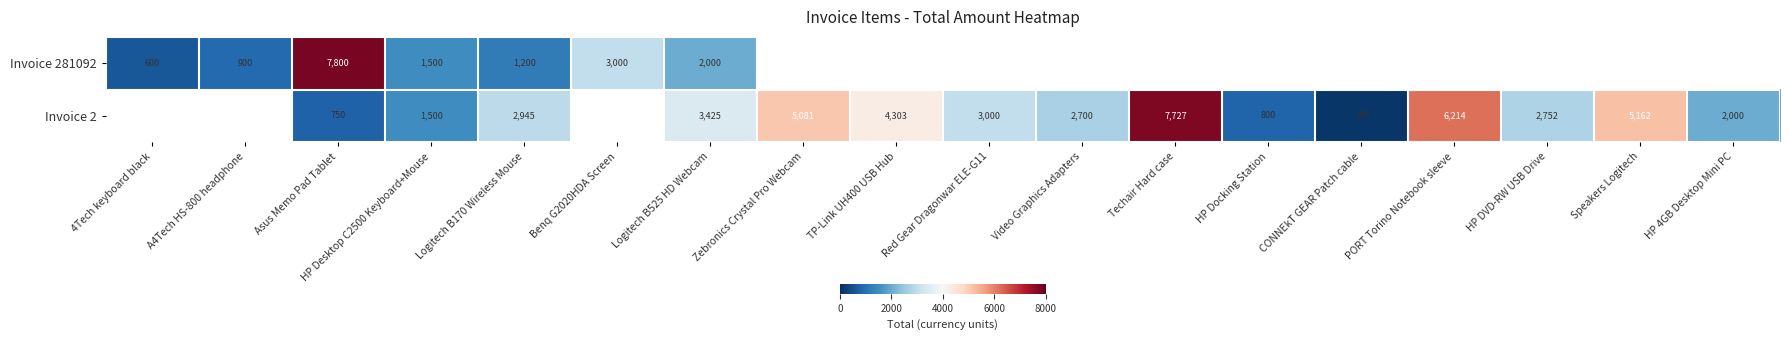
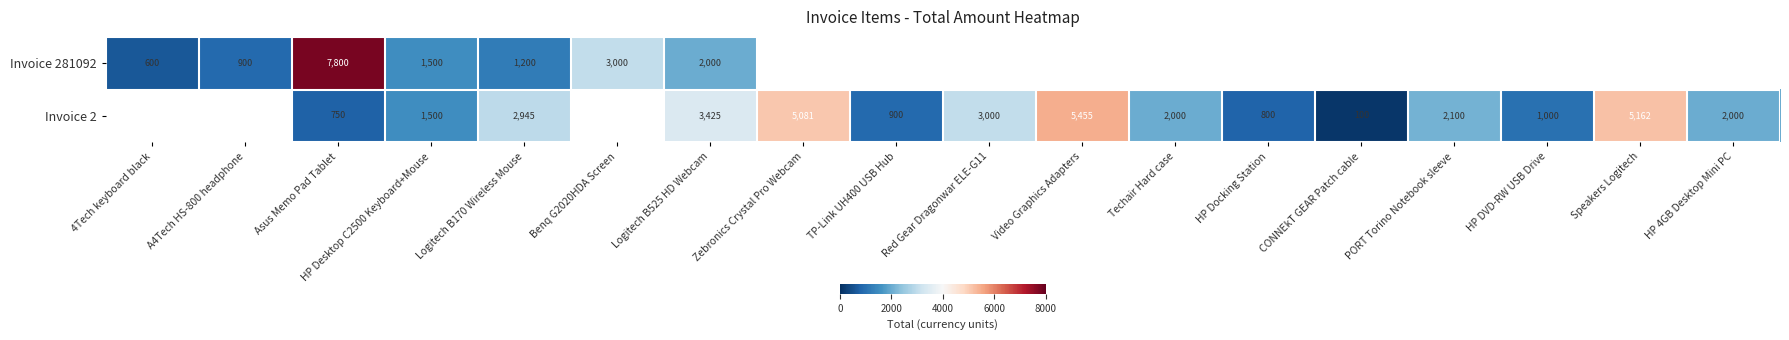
Invoice 2, TP-Link UH400 USB Hub: 4,303 -> 900
Invoice 2, Video Graphics Adapters: 2,700 -> 5,455
Invoice 2, Techair Hard case: 7,727 -> 2,000
Invoice 2, PORT Torino Notebook sleeve: 6,214 -> 2,100
Invoice 2, HP DVD-RW USB Drive: 2,752 -> 1,000
